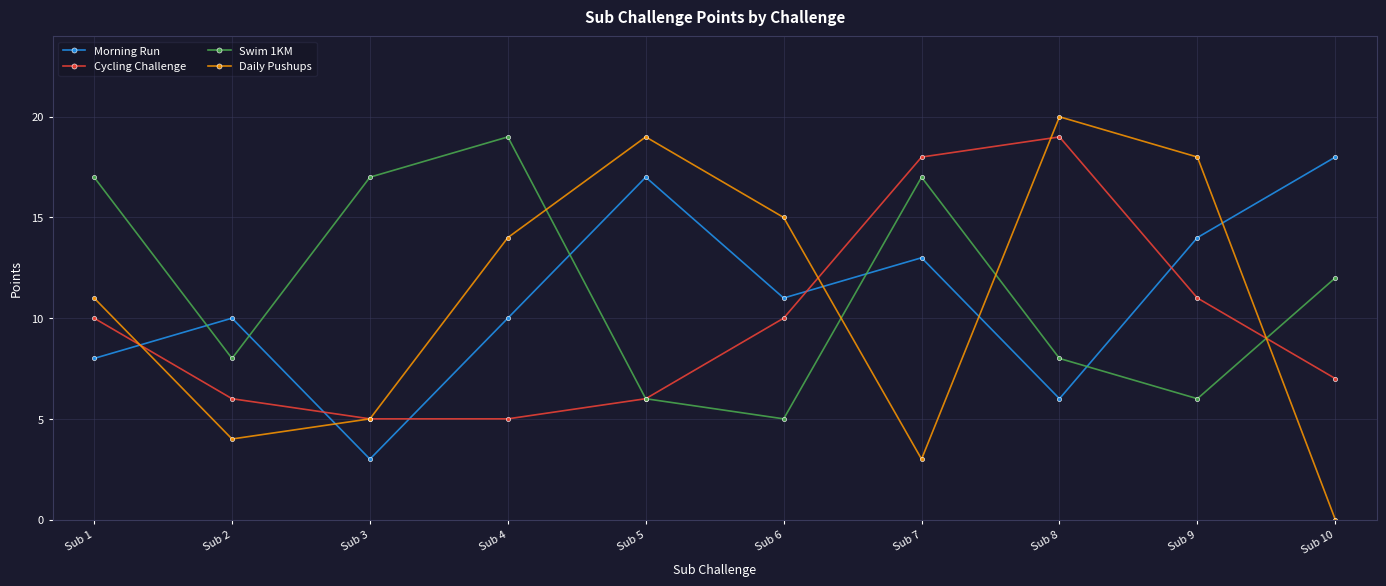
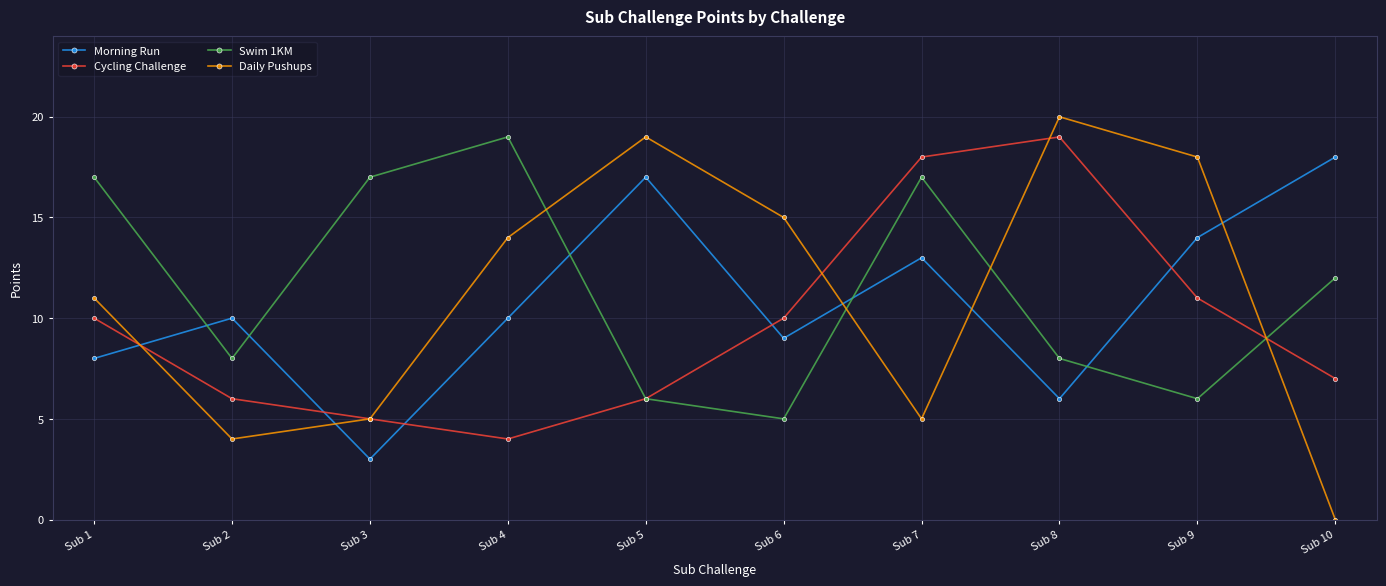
Cycling Challenge, Sub 4: 5 -> 4
Morning Run, Sub 6: 11 -> 9
Daily Pushups, Sub 7: 3 -> 5
